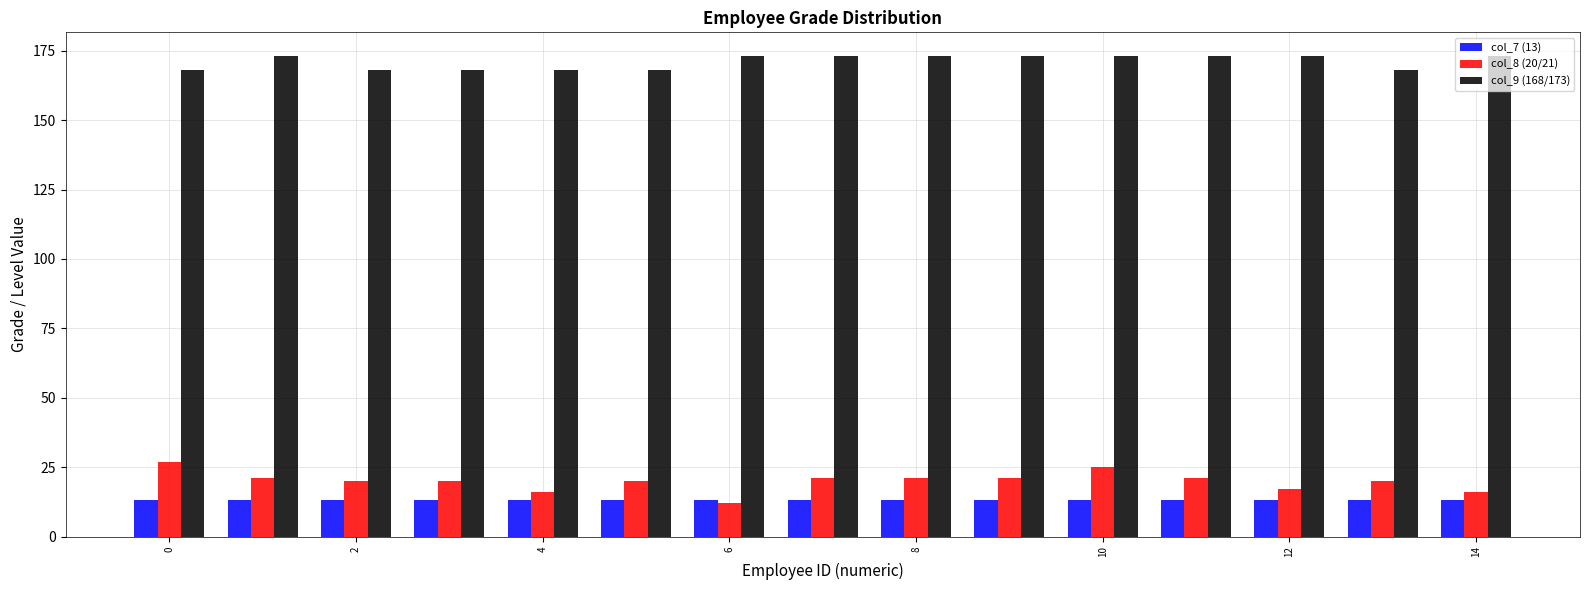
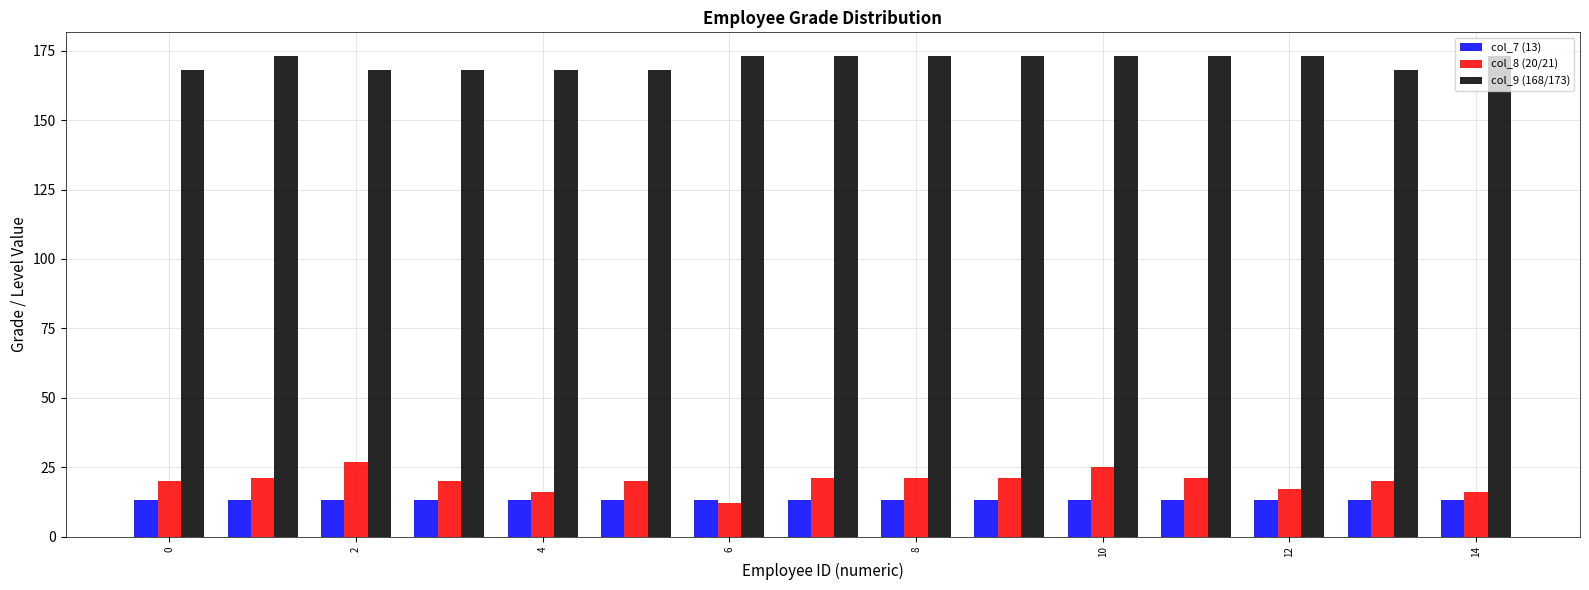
col_8 (20/21), 0: 27 -> 20
col_8 (20/21), 2: 20 -> 27
